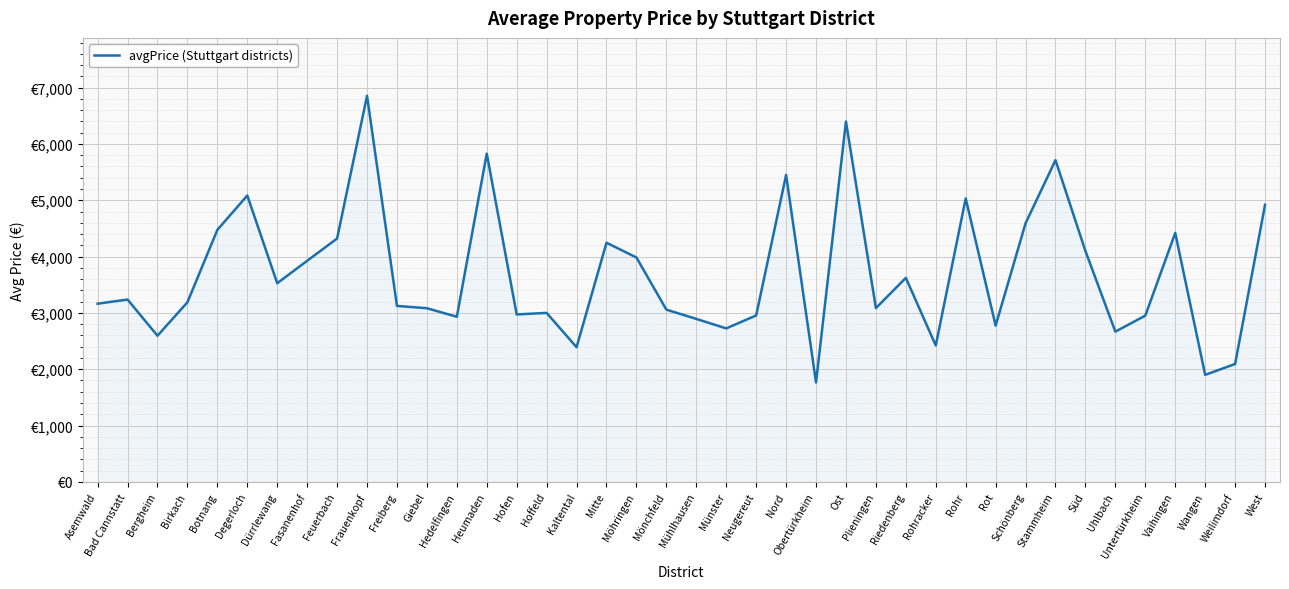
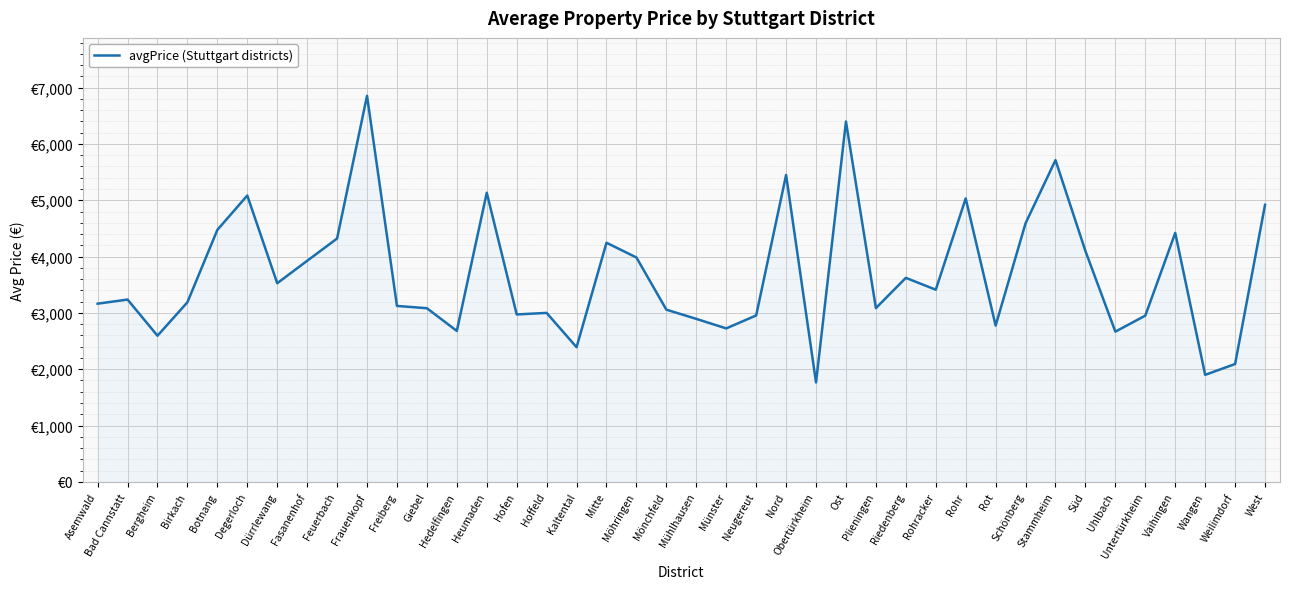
Hedelfingen: €2,900 -> €2,700
Heumaden: €5,800 -> €5,100
Rohracker: €2,400 -> €3,400
